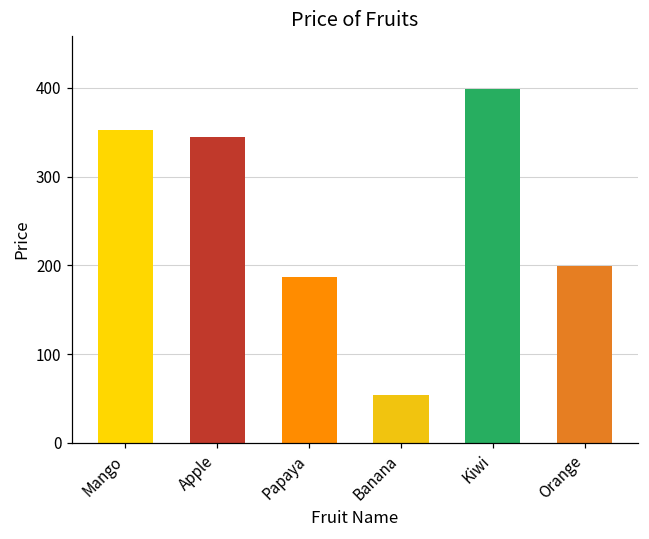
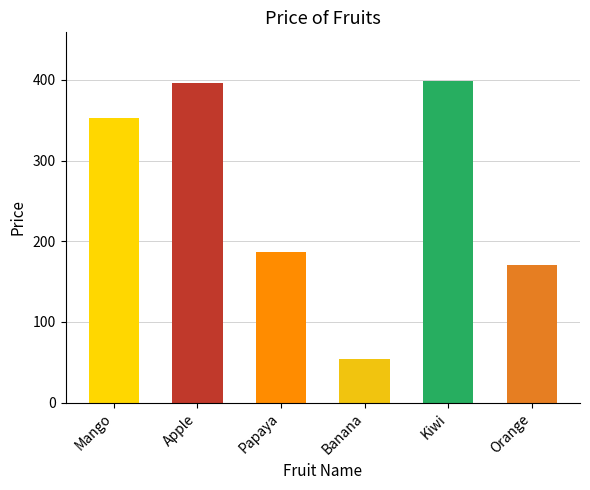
Apple: 350 -> 400
Orange: 200 -> 170
